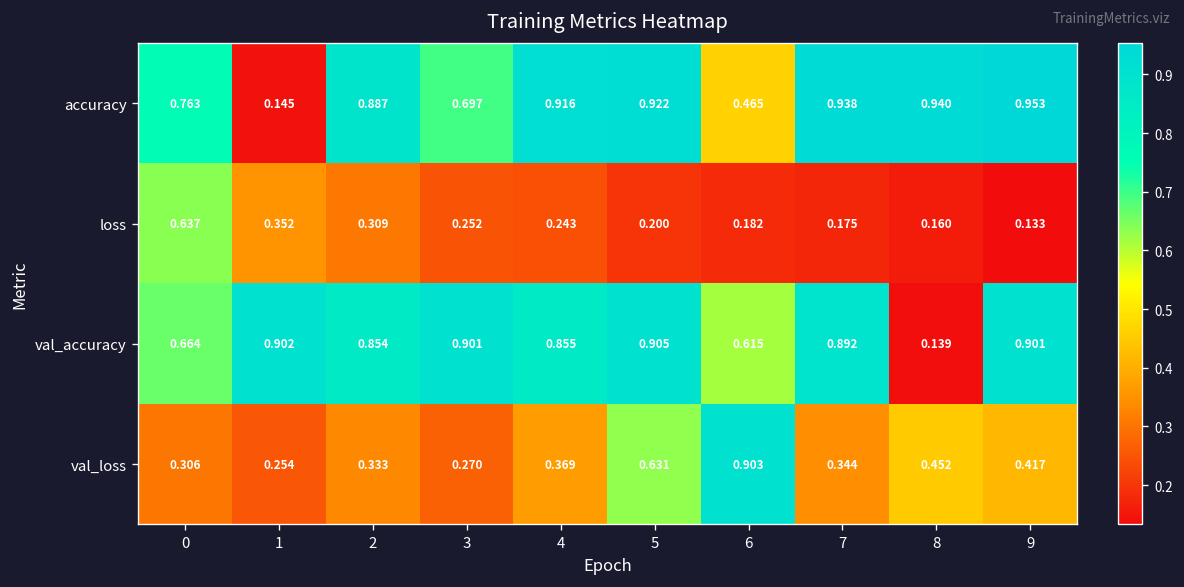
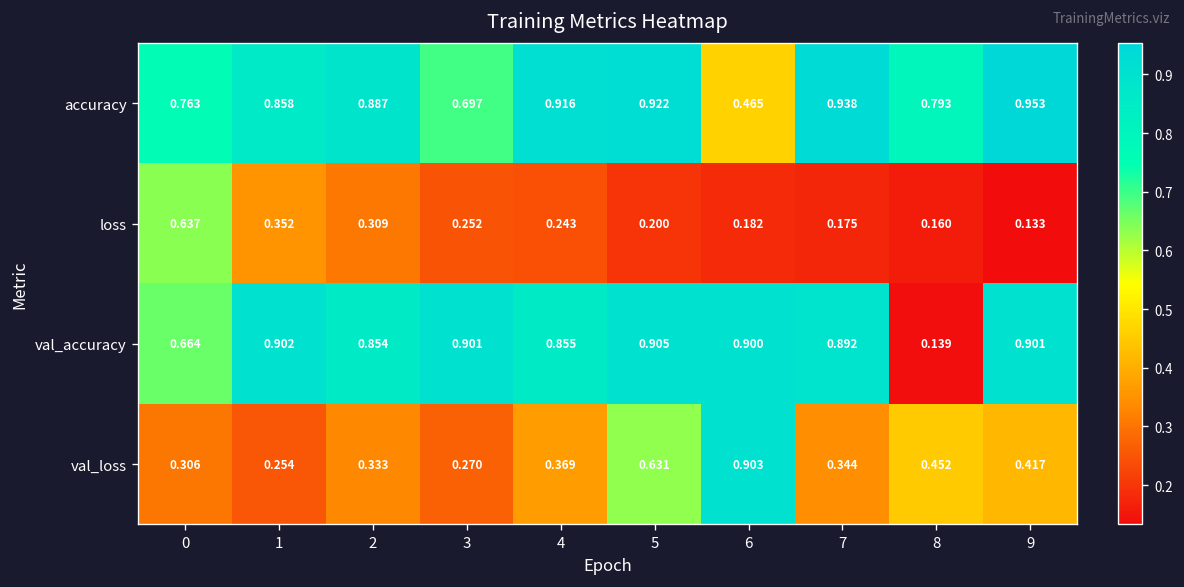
accuracy, 1: 0.145 -> 0.858
accuracy, 8: 0.940 -> 0.793
val_accuracy, 6: 0.615 -> 0.900
